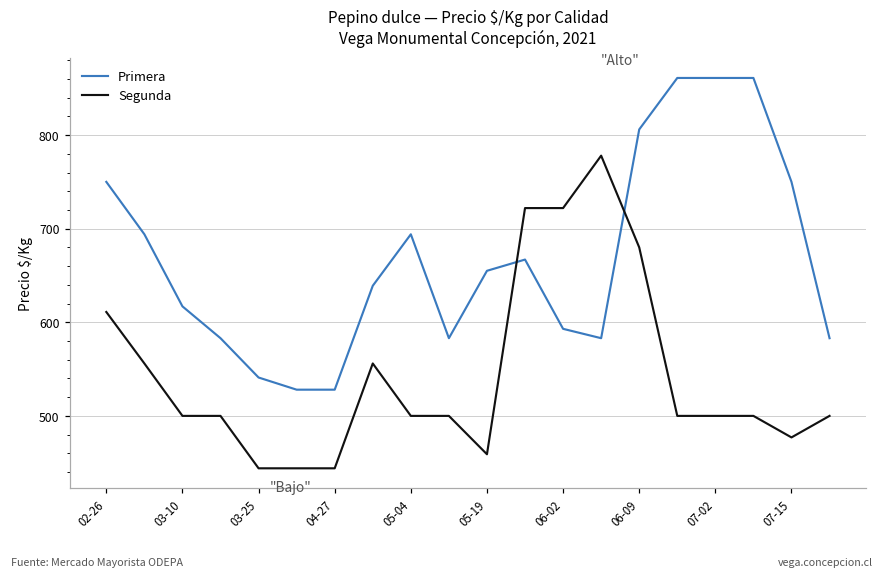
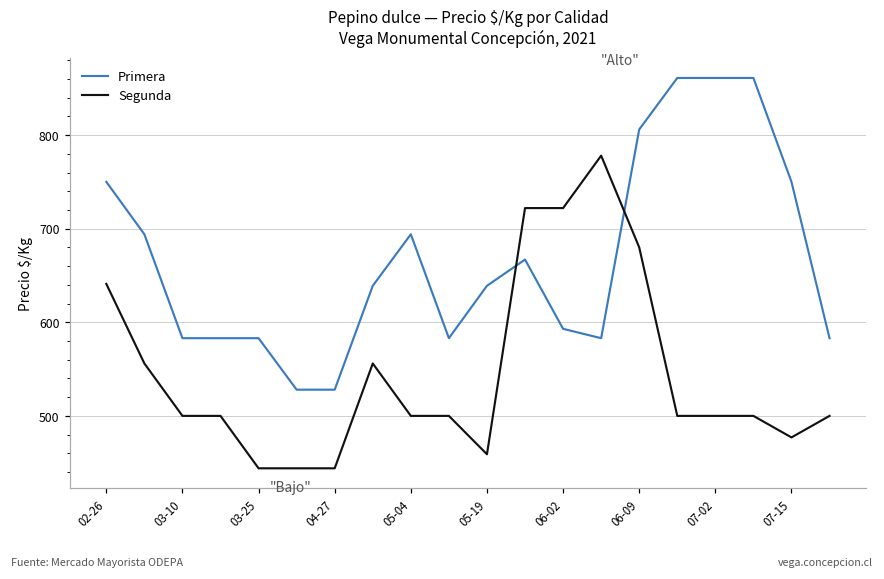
Segunda, 02-26: 610 -> 640
Primera, 03-10: 620 -> 580
Primera, 03-25: 540 -> 580
Primera, 05-19: 660 -> 640
